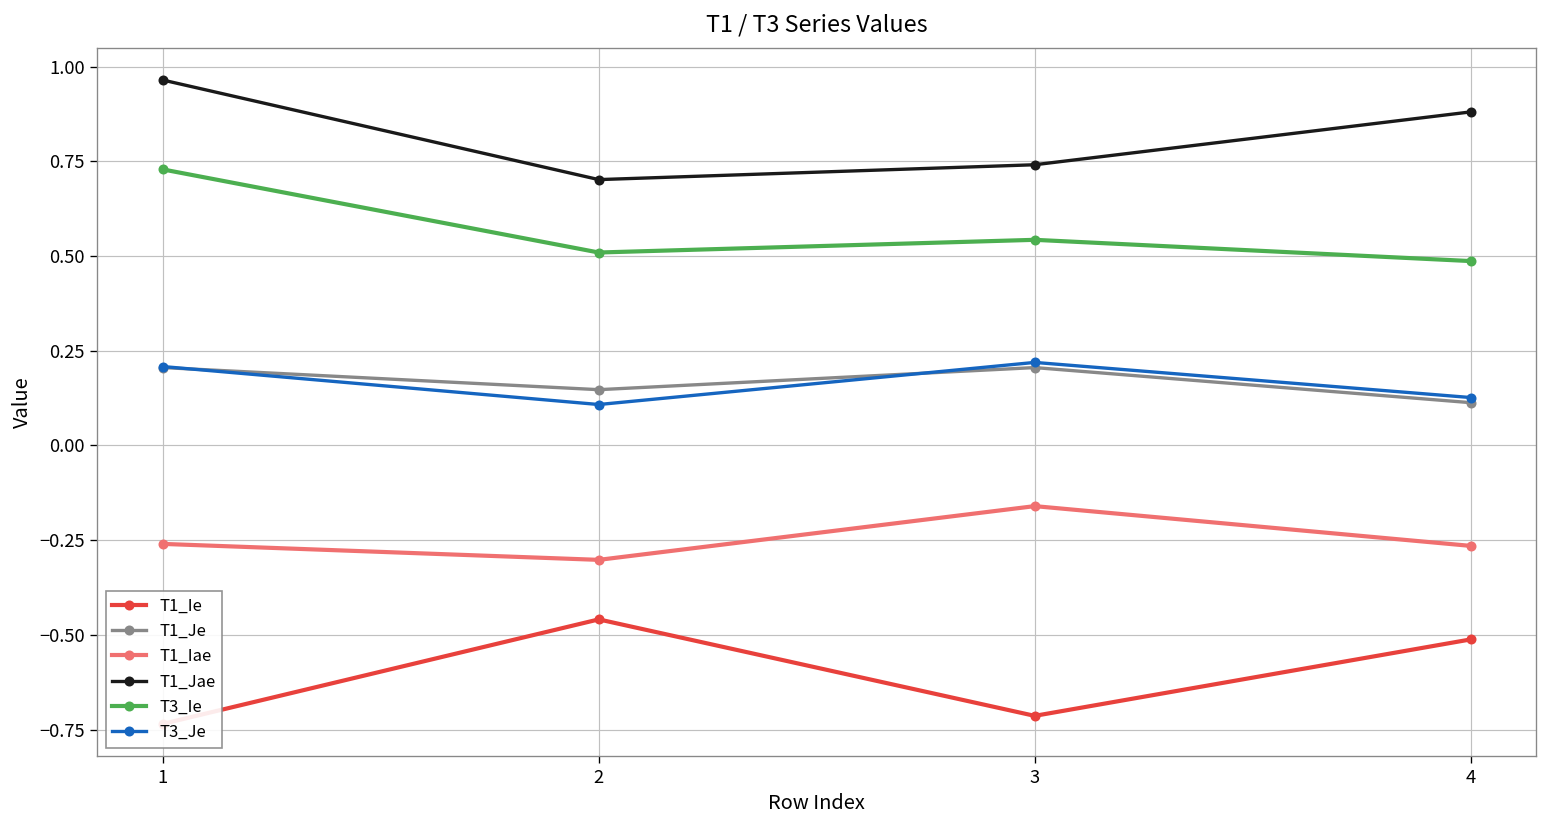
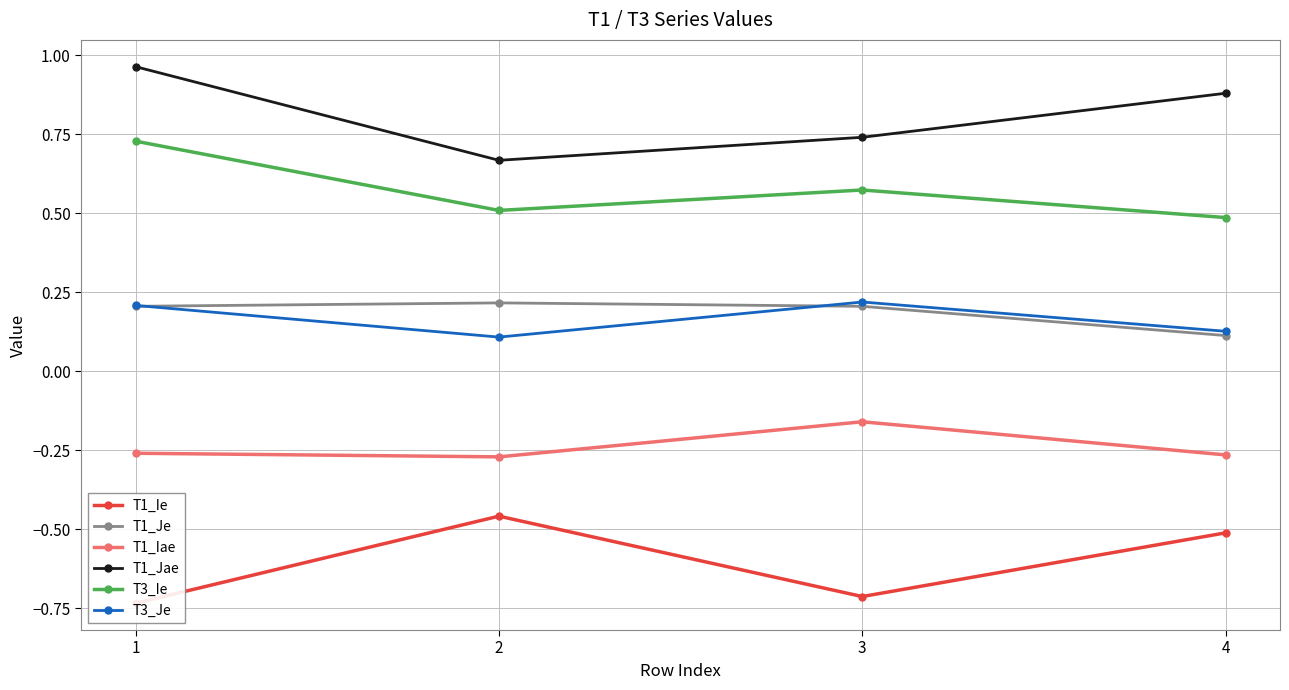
T1_Je, 2: 0.15 -> 0.22
T1_Iae, 2: -0.30 -> -0.27
T1_Jae, 2: 0.70 -> 0.67
T3_Ie, 3: 0.54 -> 0.57
